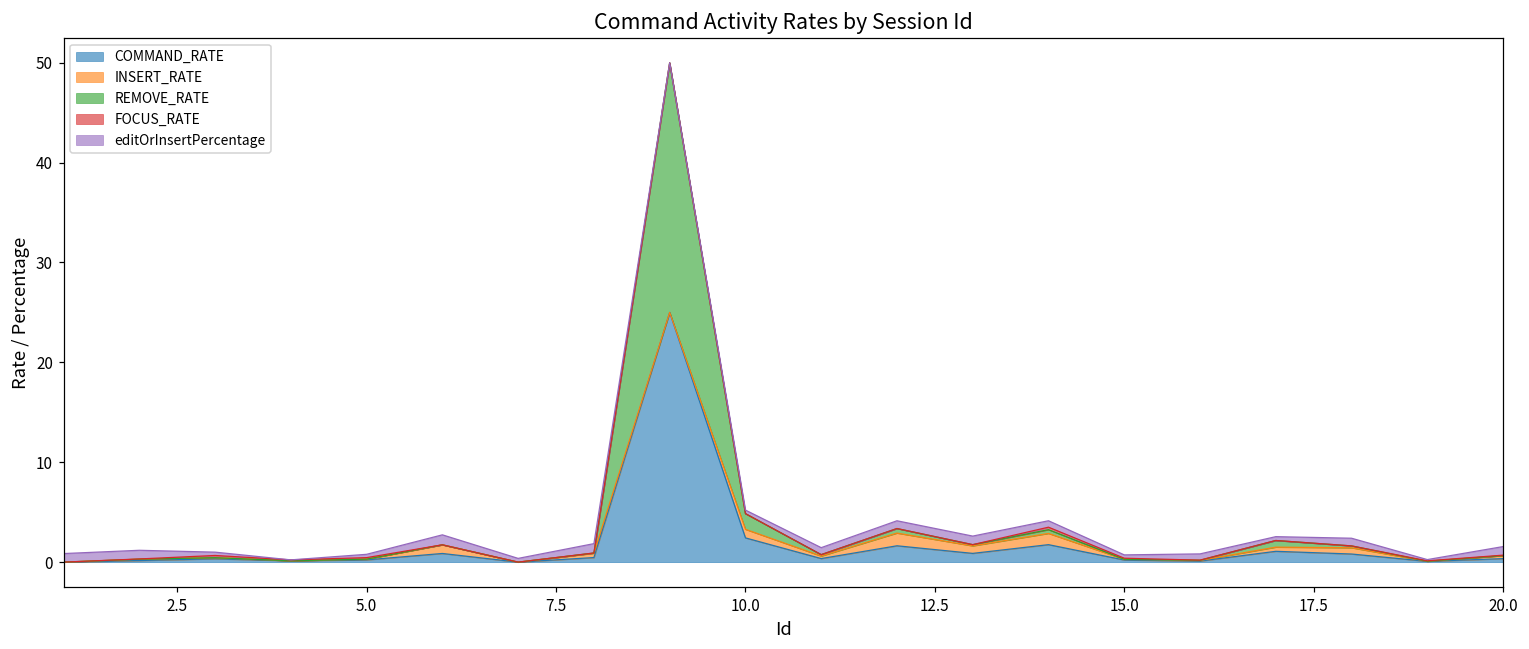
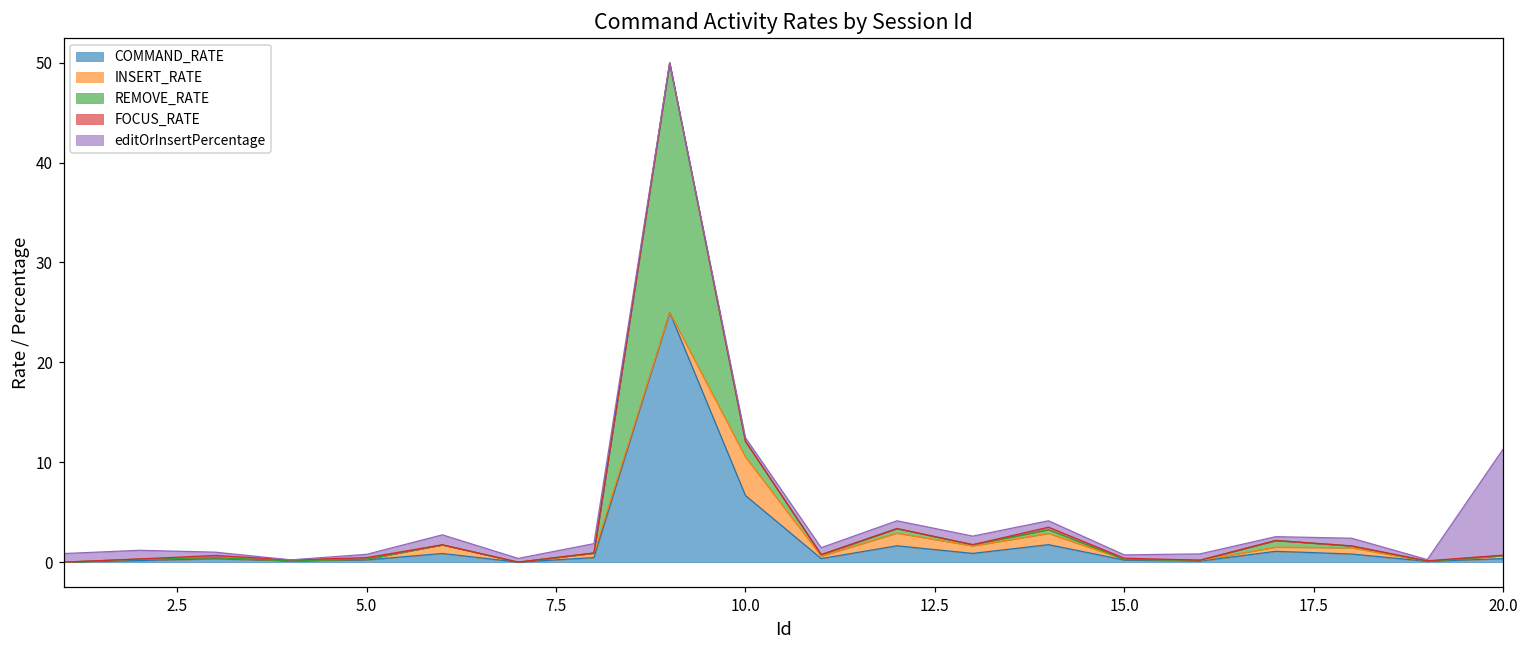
COMMAND_RATE, 10.0: 2 -> 7
INSERT_RATE, 10.0: 1 -> 4
editOrInsertPercentage, 20.0: 1 -> 11
